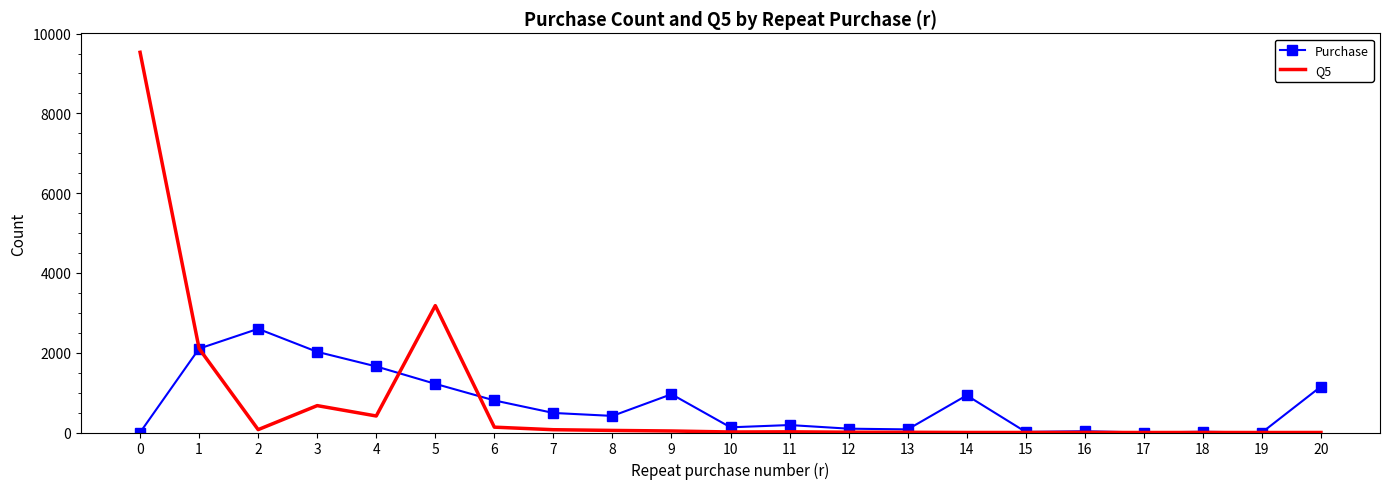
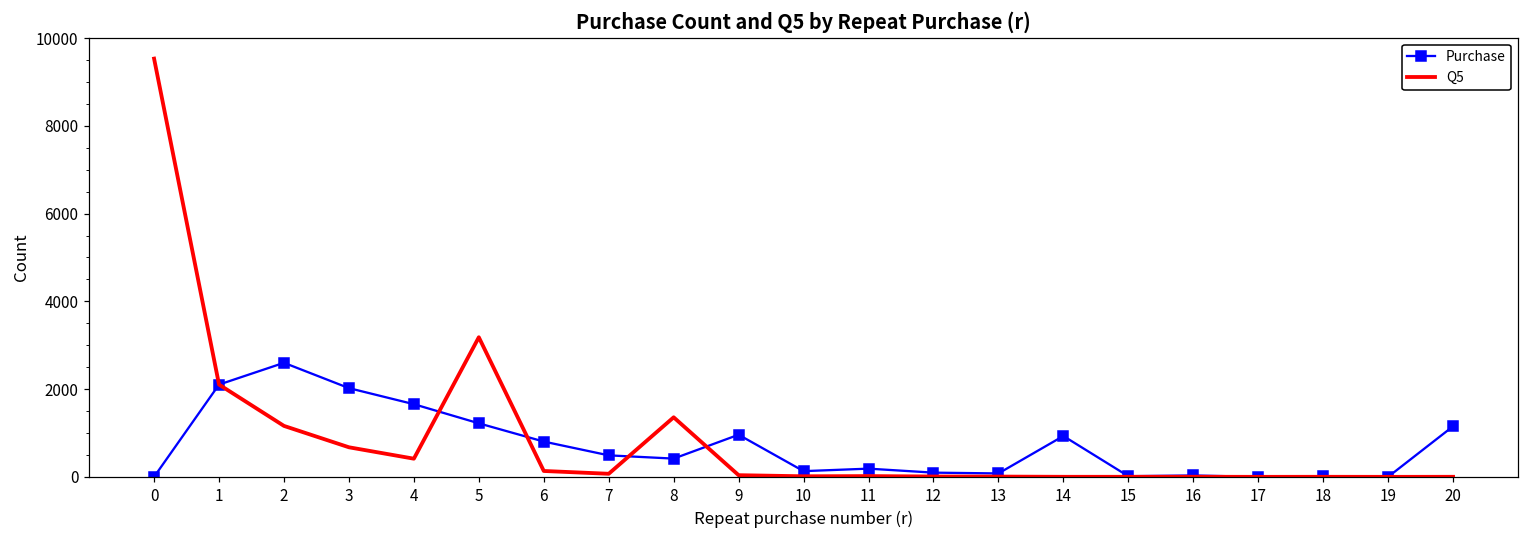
Q5, 2: 100 -> 1200
Q5, 8: 100 -> 1400
